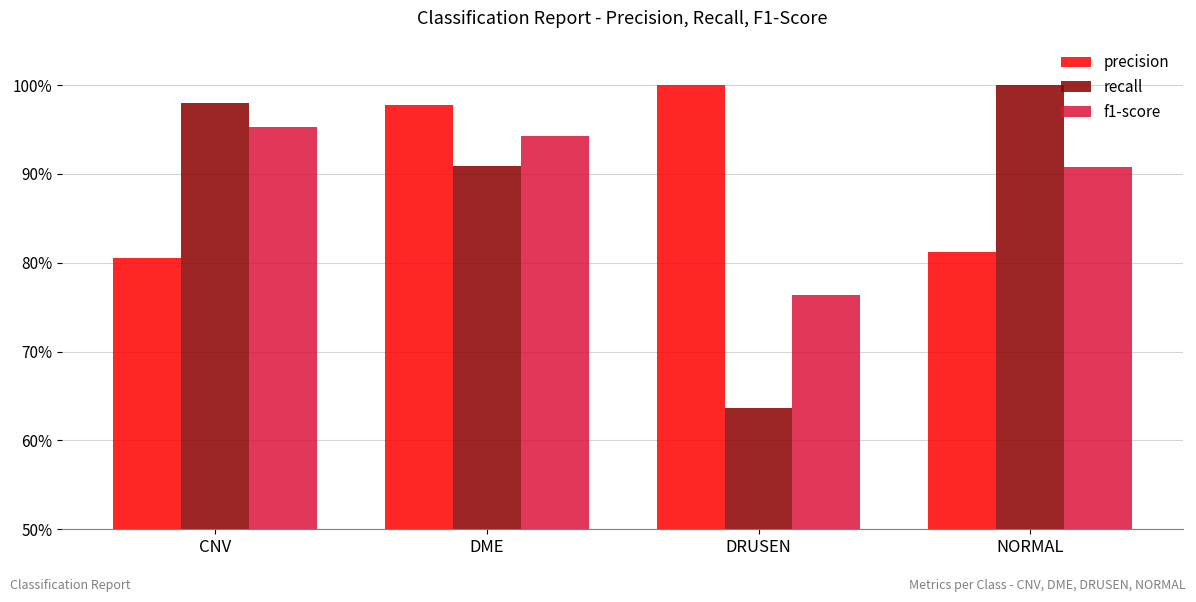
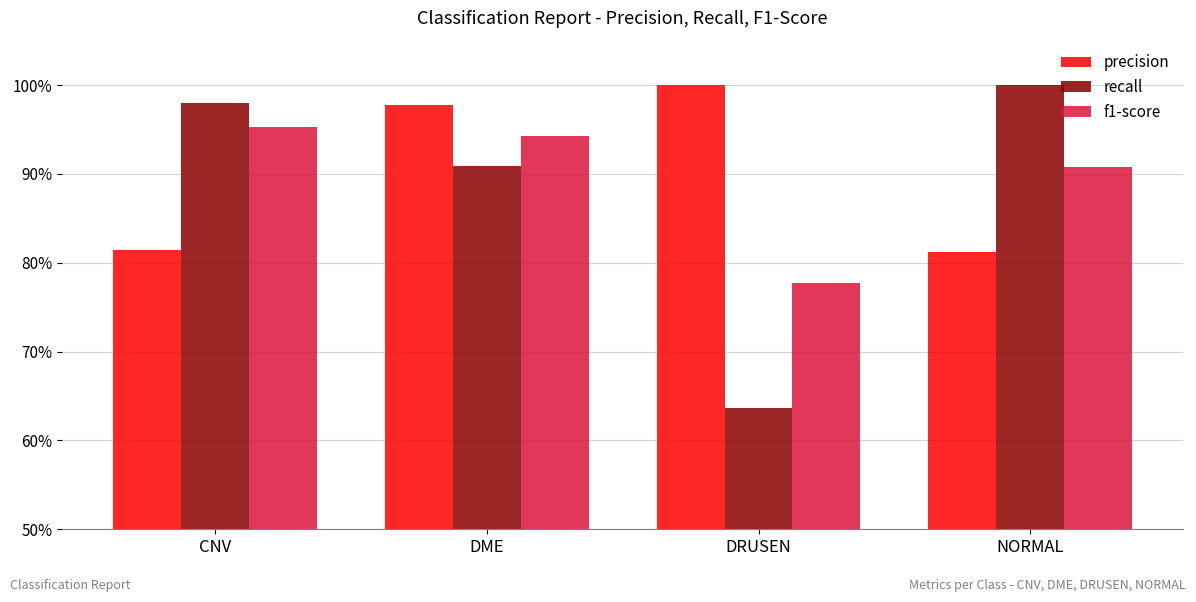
precision, CNV: 80.5% -> 81.4%
f1-score, DRUSEN: 76% -> 78%
